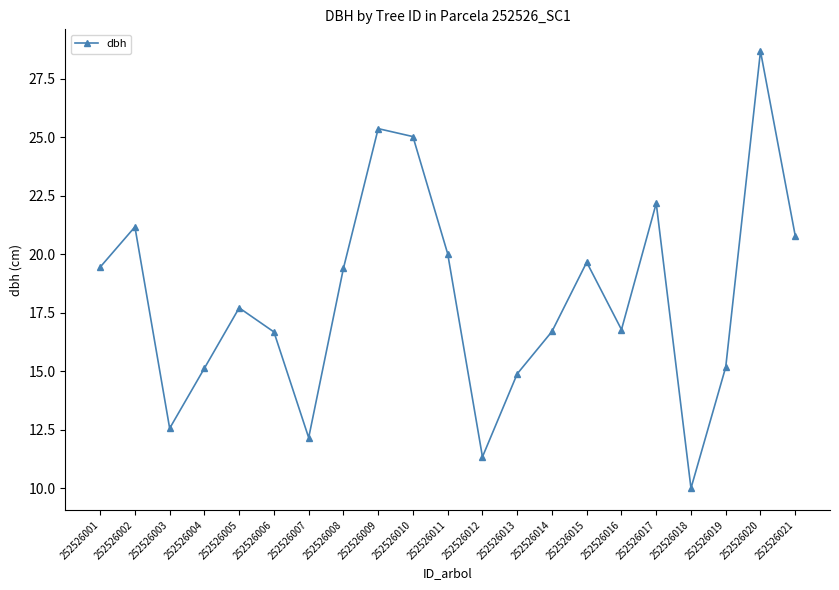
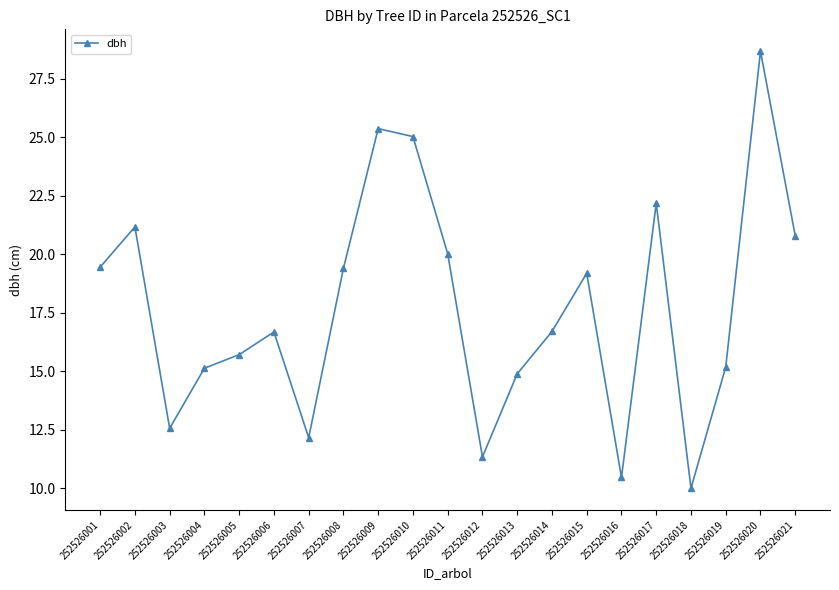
252526005: 17.7 -> 15.7
252526015: 19.7 -> 19.2
252526016: 16.8 -> 10.5
